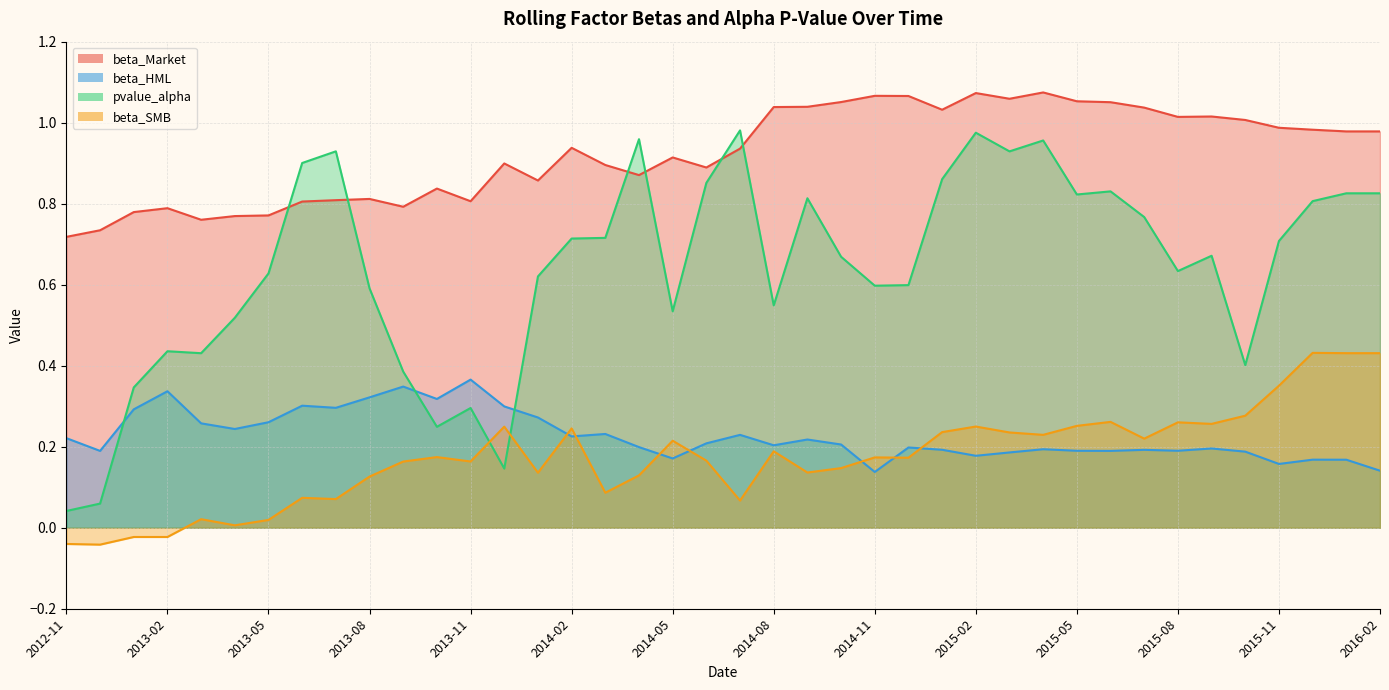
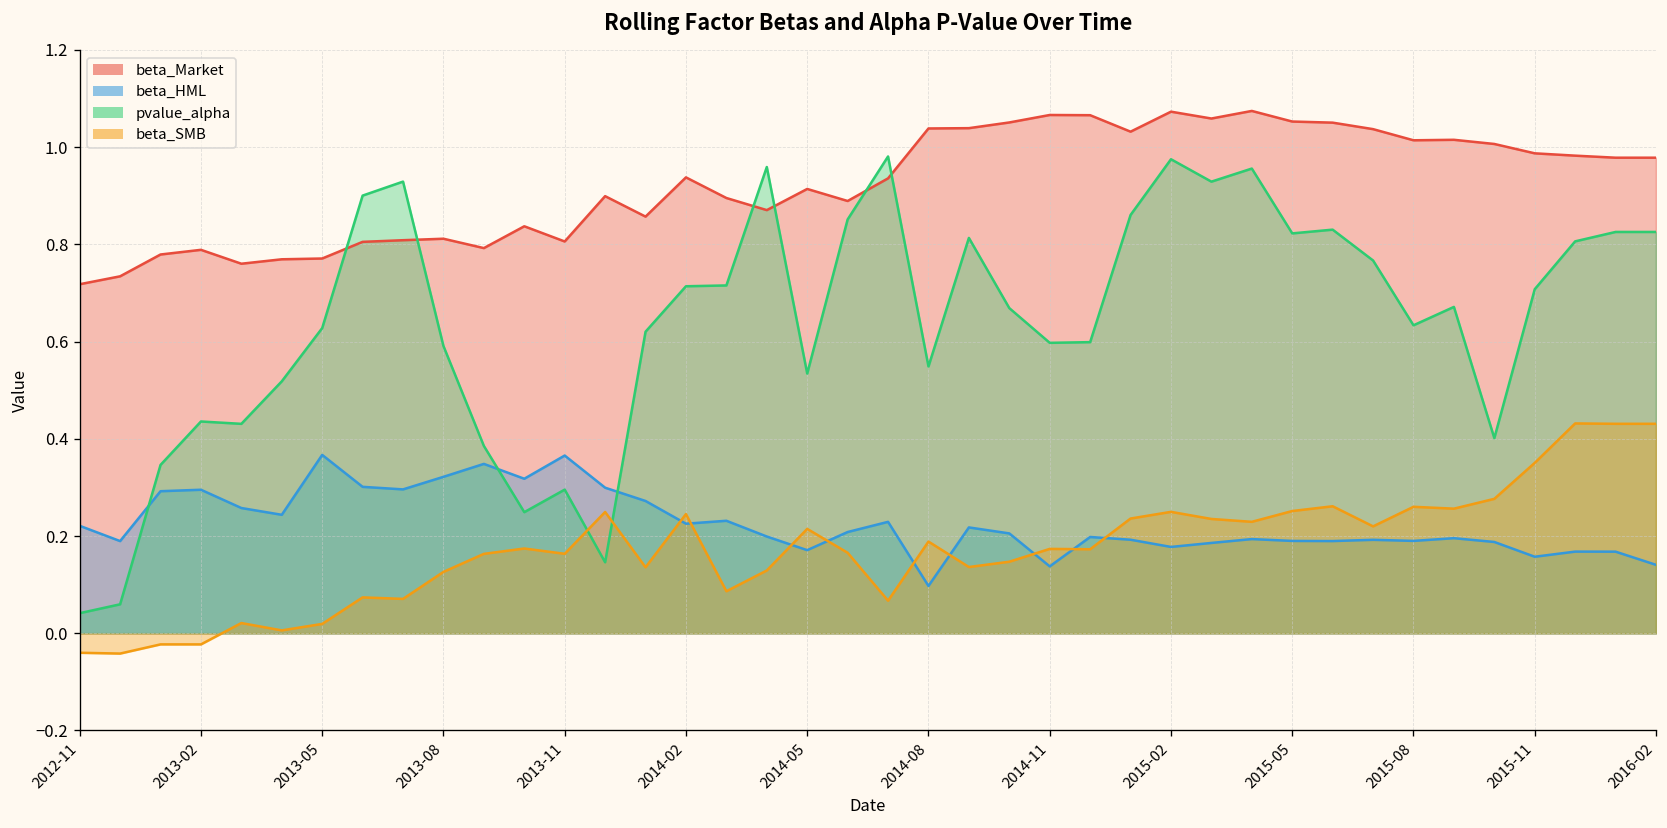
beta_HML, 2013-02: 0.34 -> 0.30
beta_HML, 2013-05: 0.26 -> 0.37
beta_HML, 2014-08: 0.20 -> 0.10
